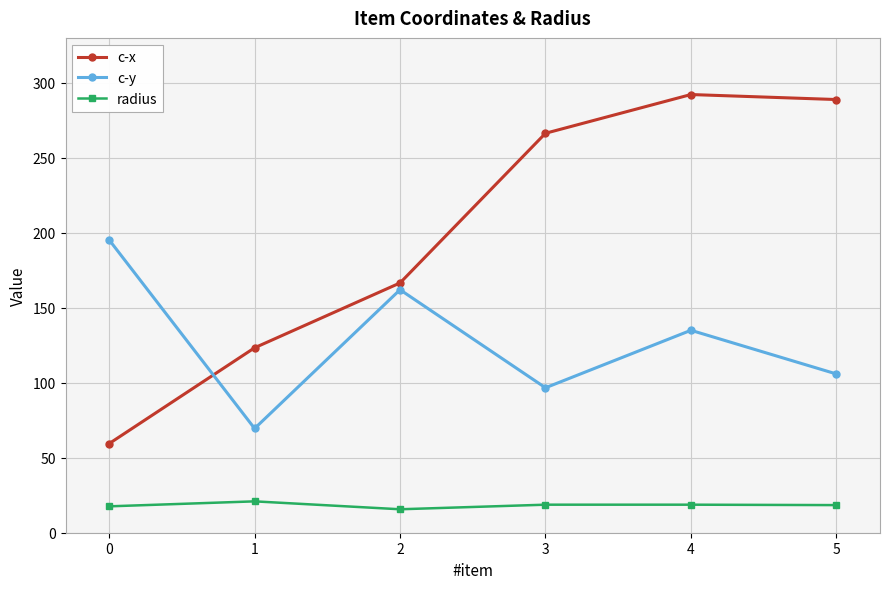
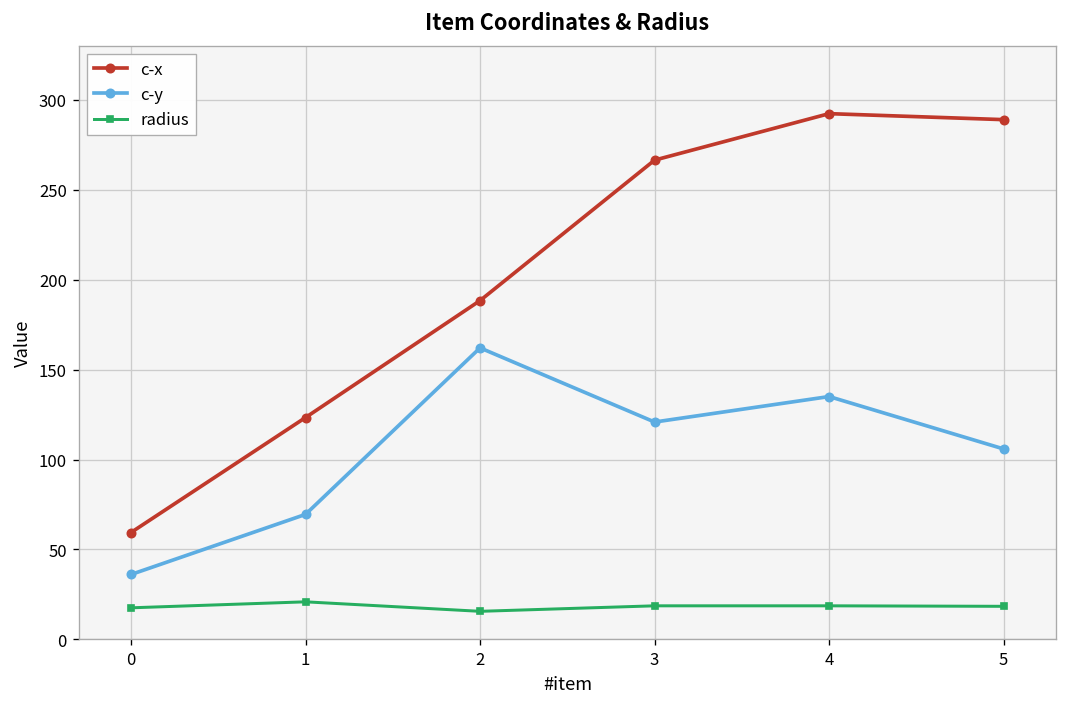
c-y, 0: 195 -> 36
c-x, 2: 167 -> 188
c-y, 3: 97 -> 121
